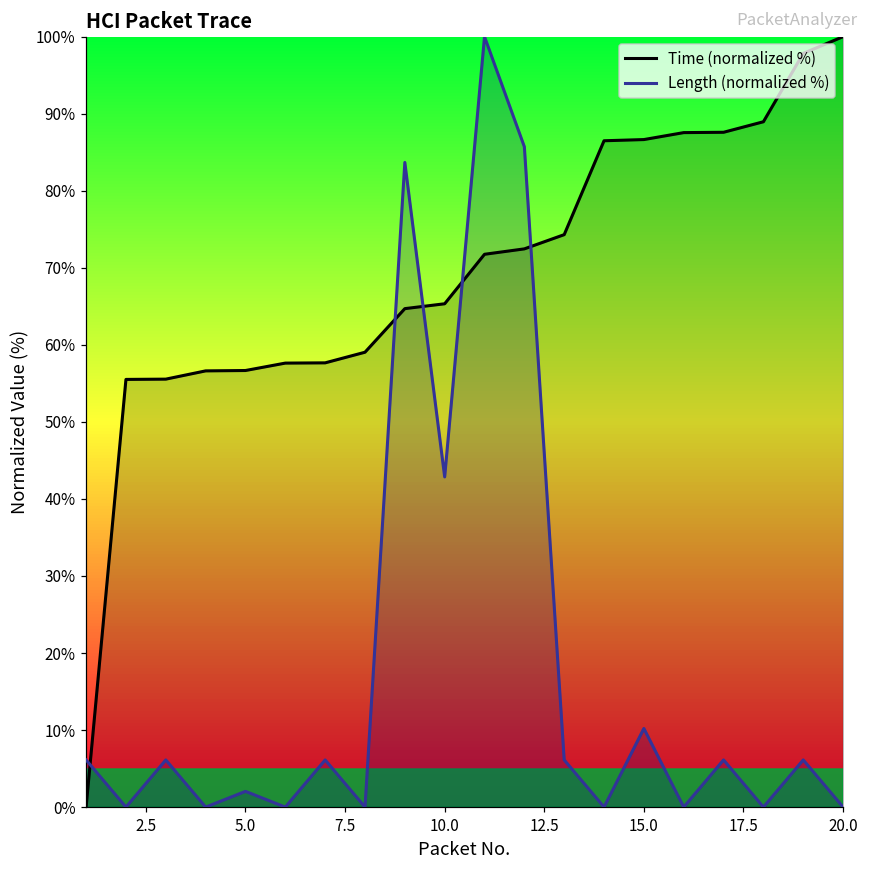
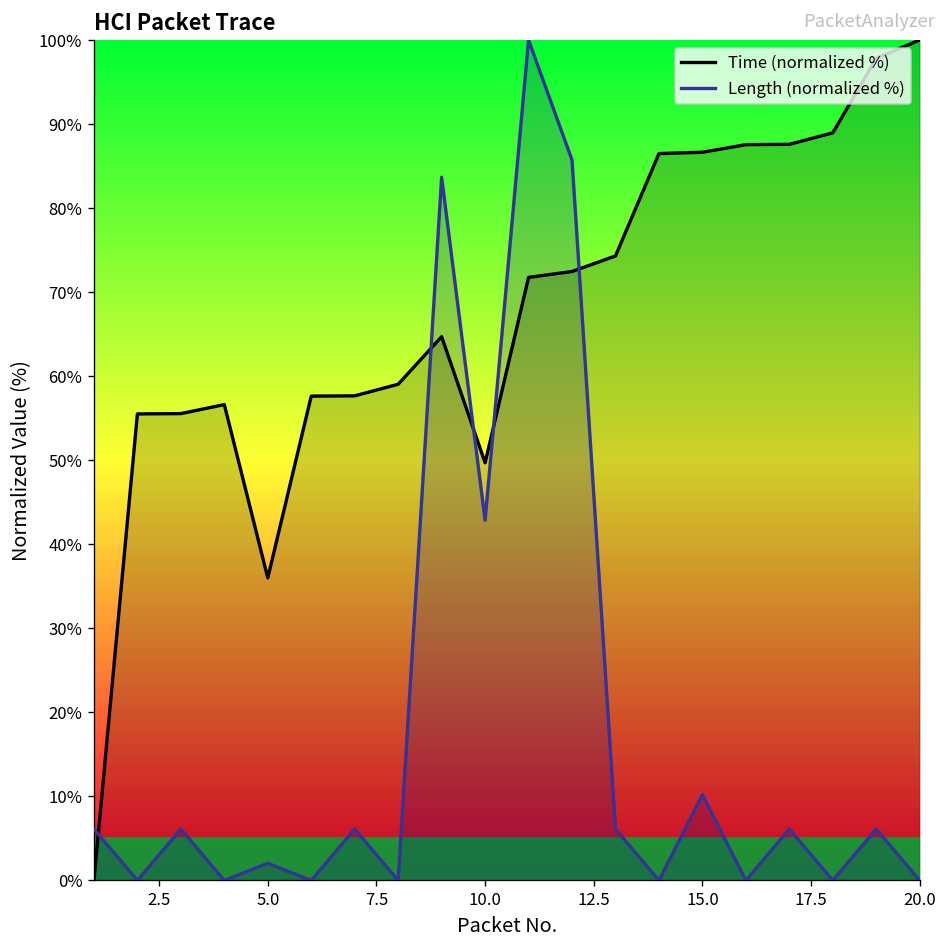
Time (normalized %), 5.0: 57% -> 36%
Time (normalized %), 10.0: 65% -> 50%
